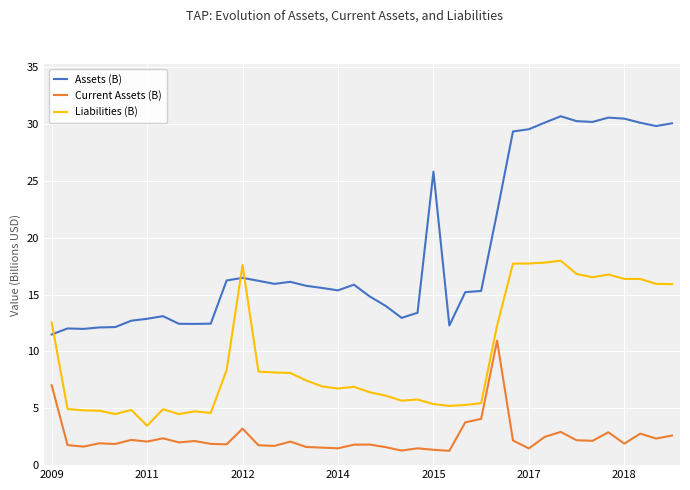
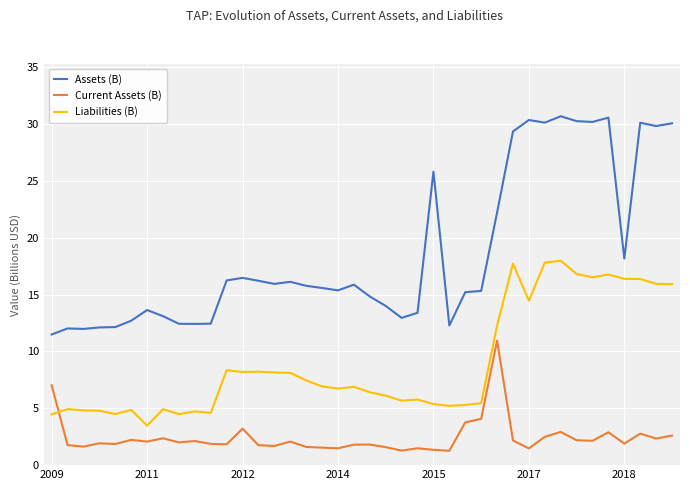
Liabilities (B), 2009: 12.5 -> 4.5
Assets (B), 2011: 12.9 -> 13.6
Liabilities (B), 2012: 17.6 -> 8.2
Assets (B), 2017: 29.5 -> 30.4
Liabilities (B), 2017: 17.7 -> 14.5
Assets (B), 2018: 30.5 -> 18.2
